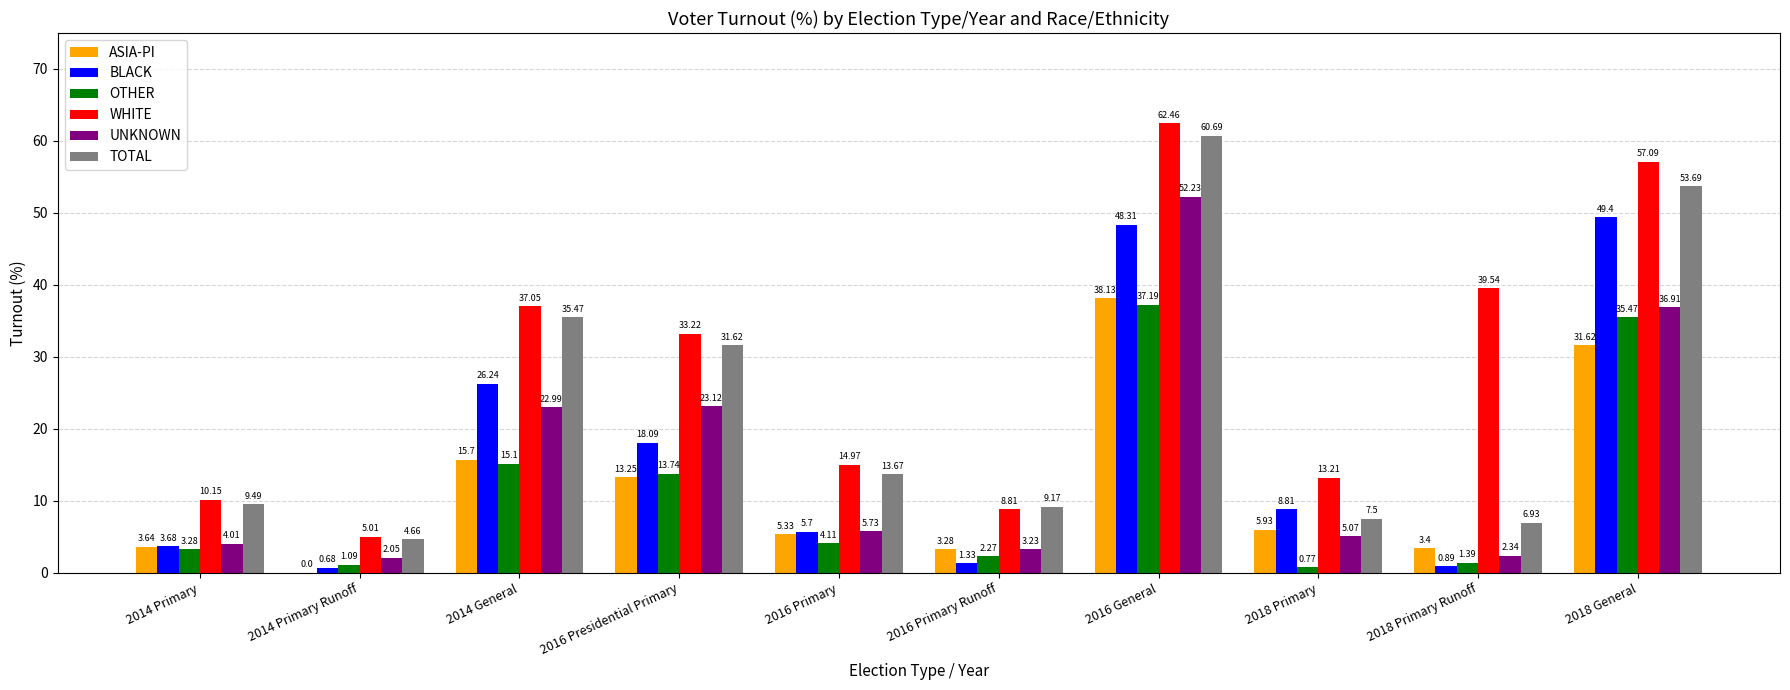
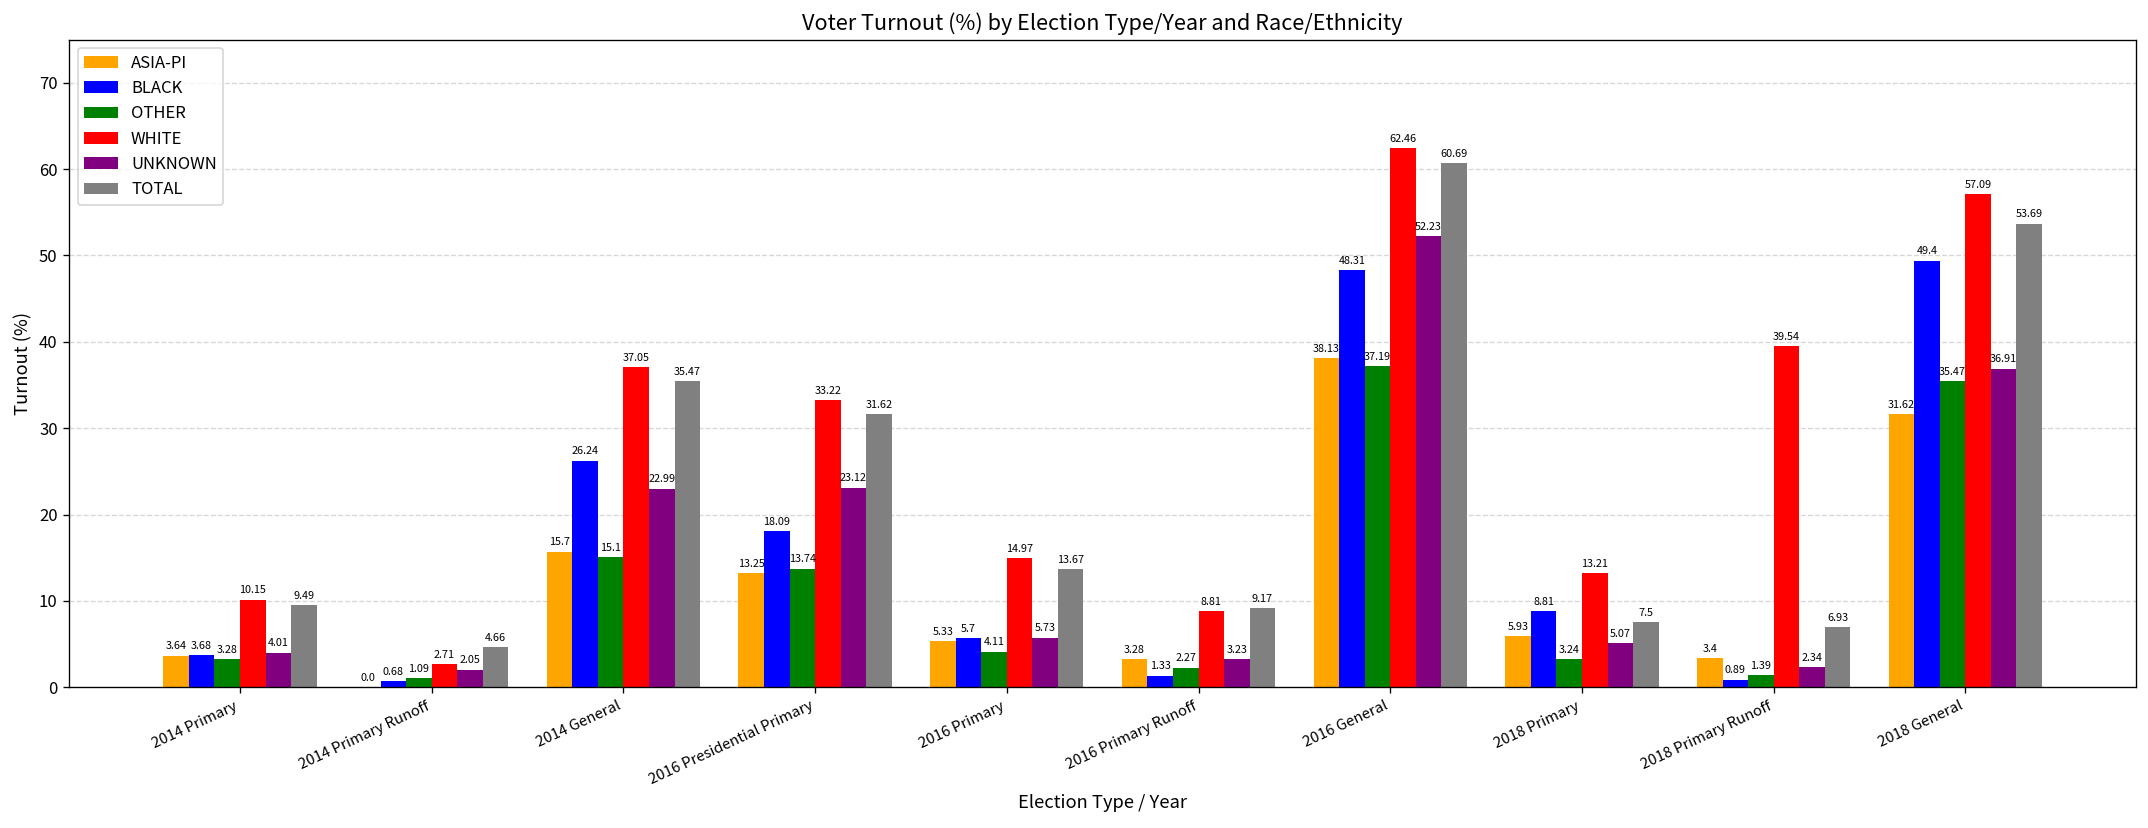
WHITE, 2014 Primary Runoff: 5.01 -> 2.71
OTHER, 2018 Primary: 0.77 -> 3.24
